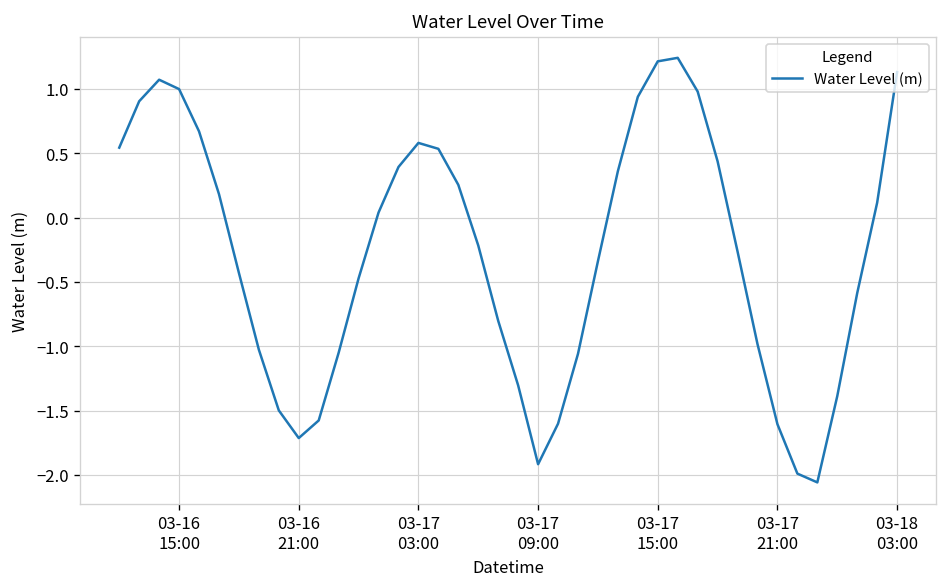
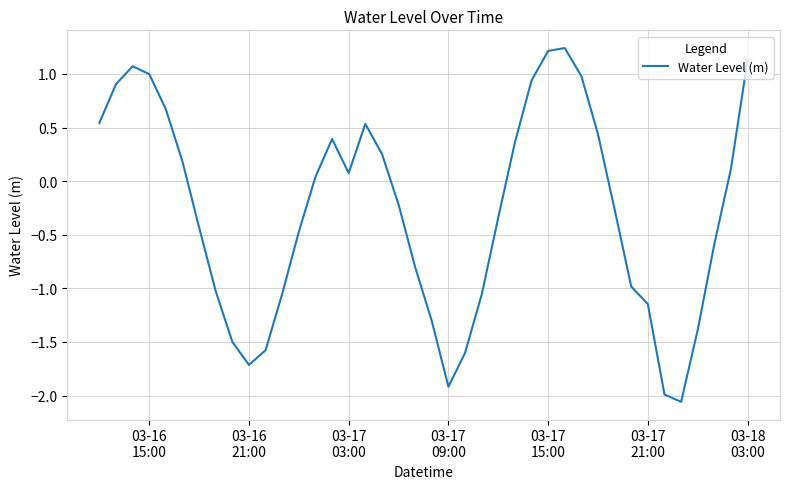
03-17 03:00: 0.58 -> 0.08
03-17 21:00: -1.61 -> -1.15
